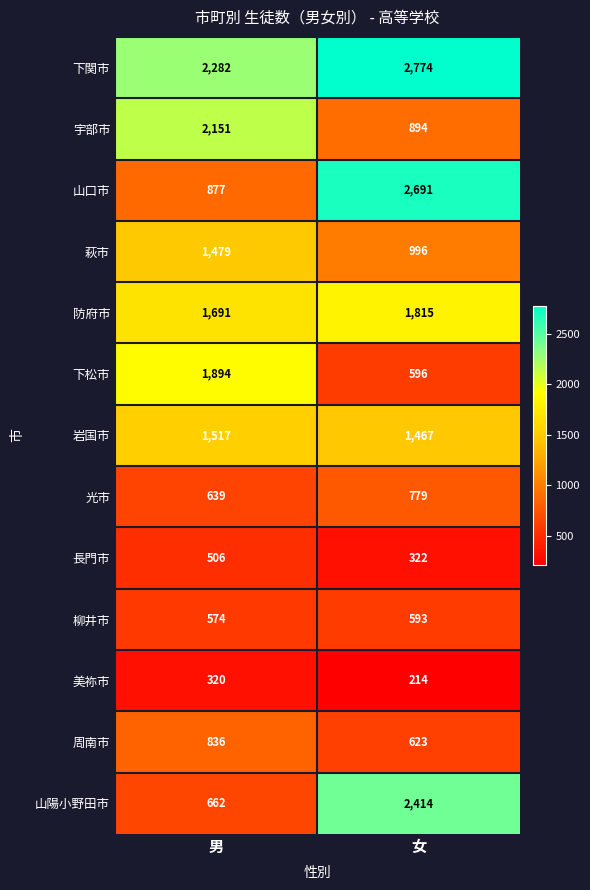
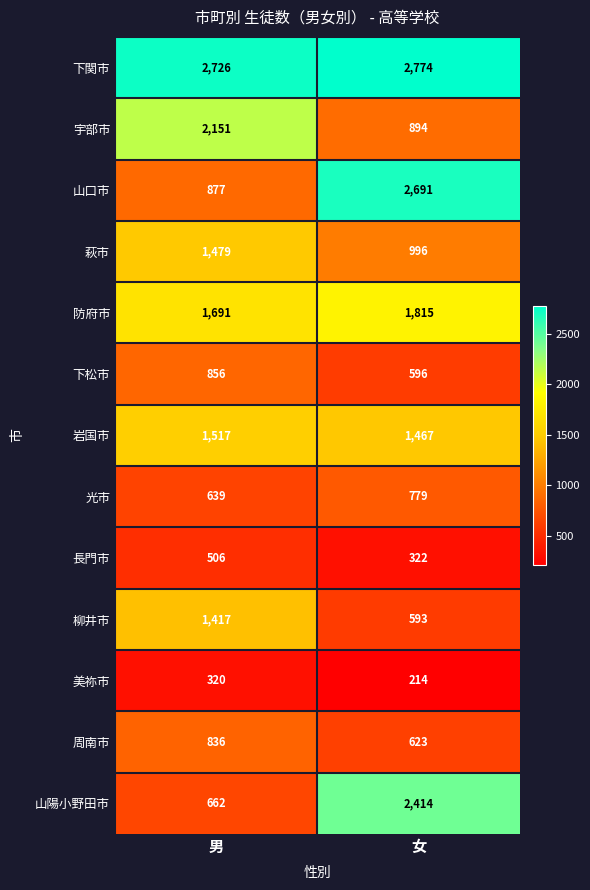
下関市, 男: 2,282 -> 2,726
下松市, 男: 1,894 -> 856
柳井市, 男: 574 -> 1,417
